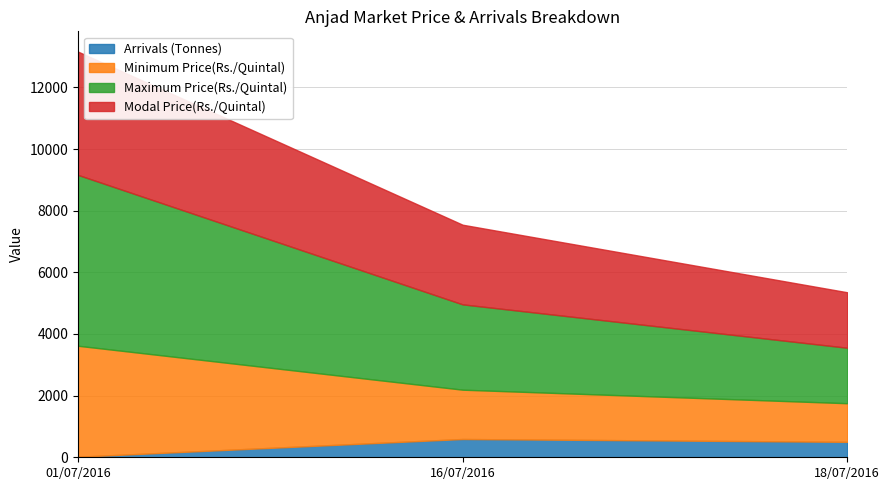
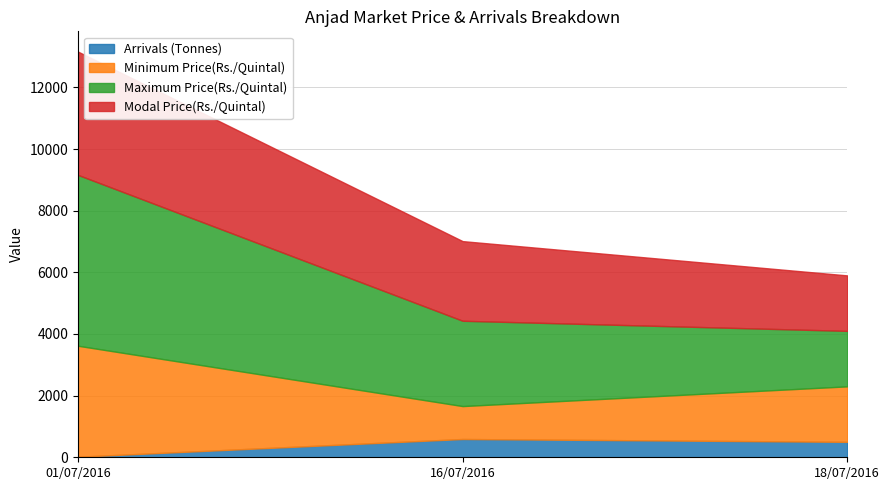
Minimum Price(Rs./Quintal), 16/07/2016: 1600 -> 1100
Minimum Price(Rs./Quintal), 18/07/2016: 1300 -> 1800
